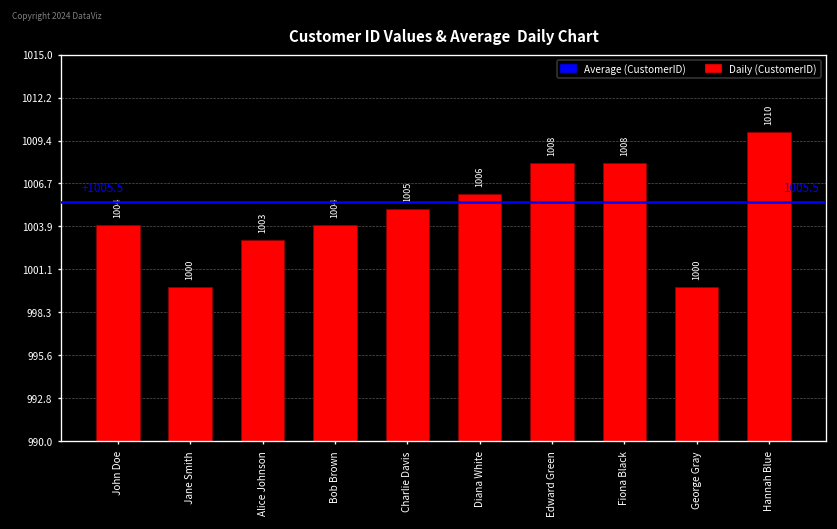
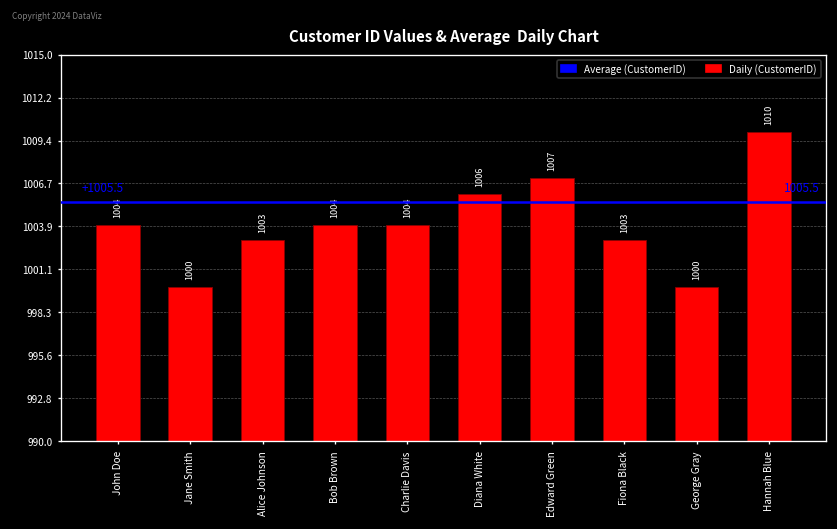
Charlie Davis: 1005 -> 1004
Edward Green: 1008 -> 1007
Fiona Black: 1008 -> 1003
